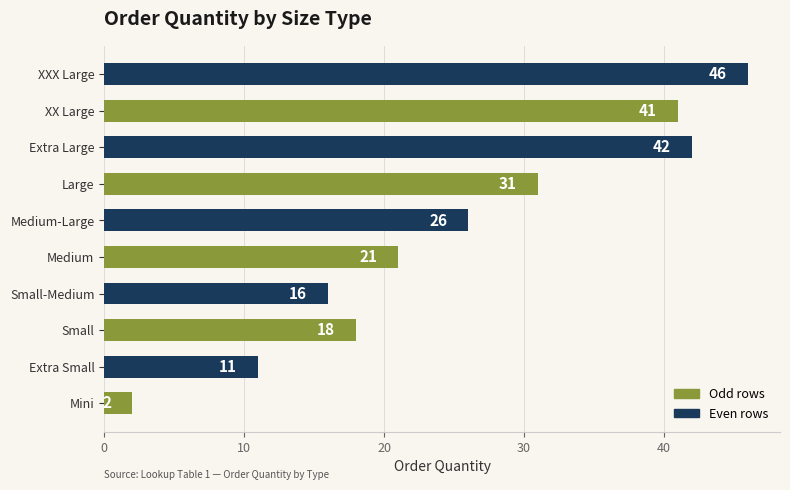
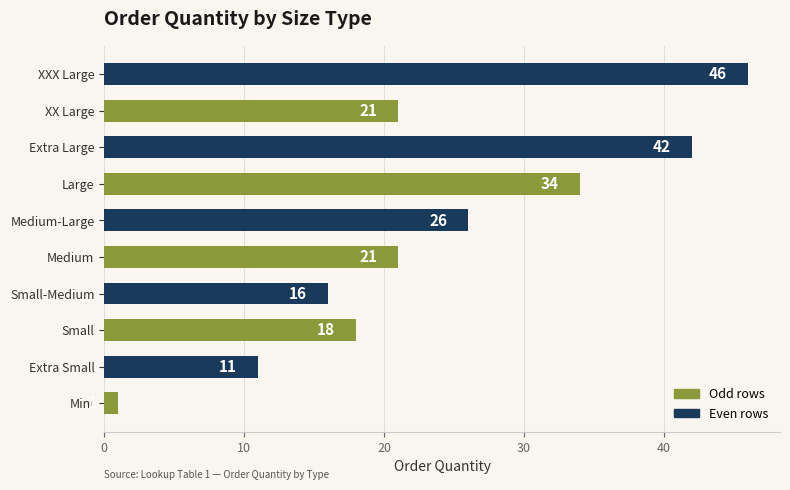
XX Large: 41 -> 21
Large: 31 -> 34
Mini: 2 -> 1
